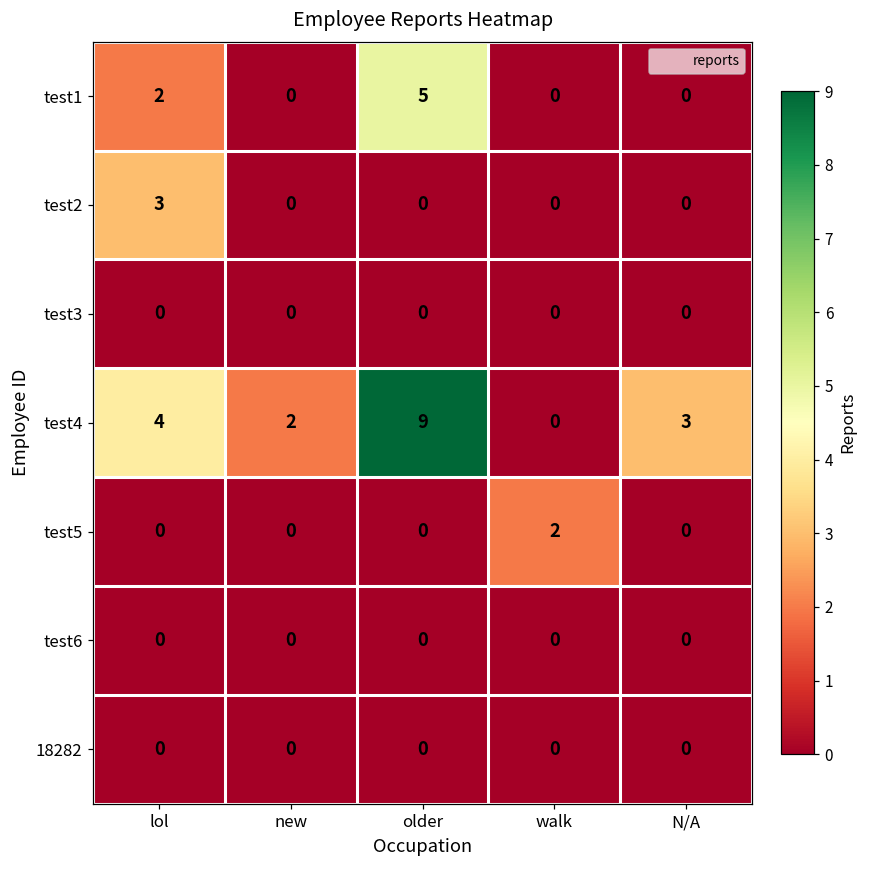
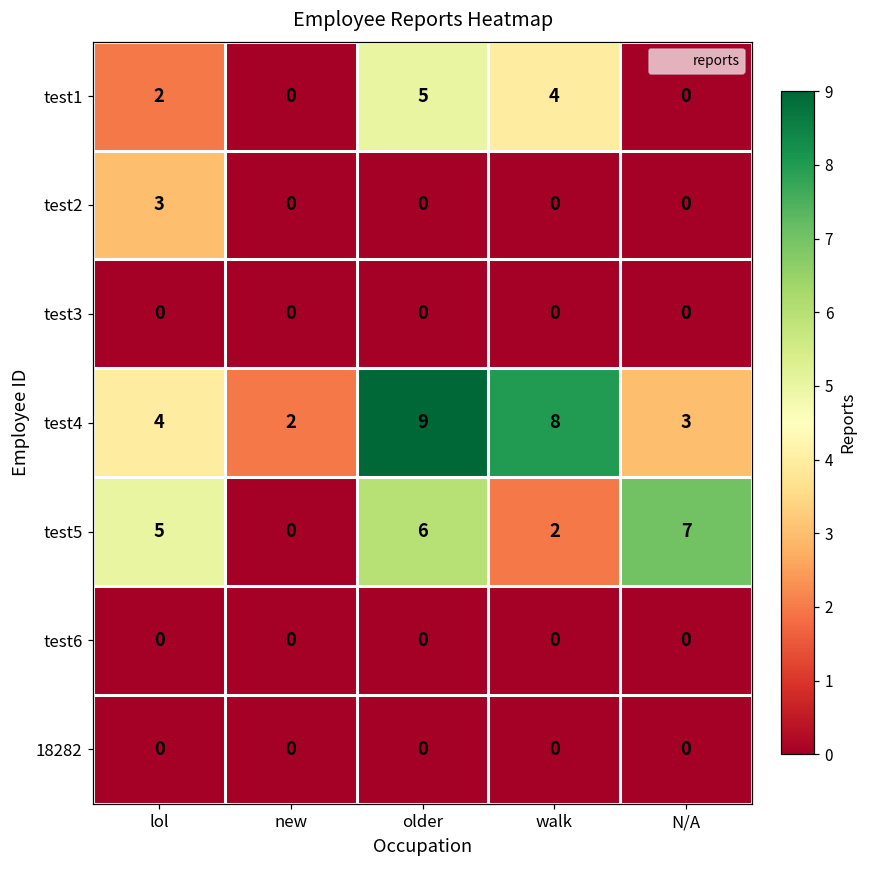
test1, walk: 0 -> 4
test4, walk: 0 -> 8
test5, lol: 0 -> 5
test5, older: 0 -> 6
test5, N/A: 0 -> 7
